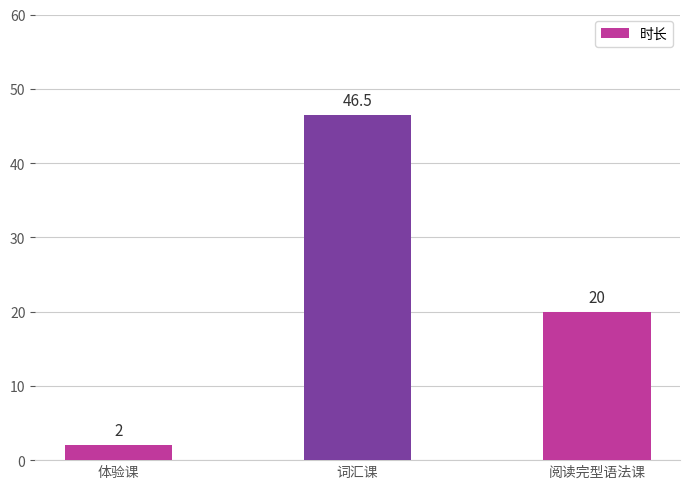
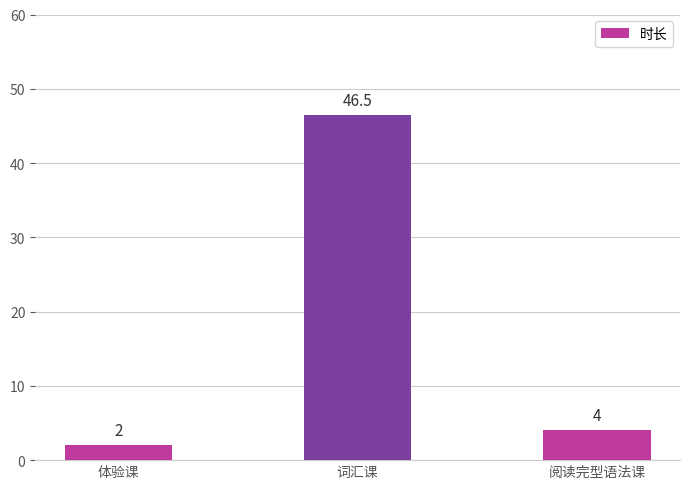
阅读完型语法课: 20 -> 4
